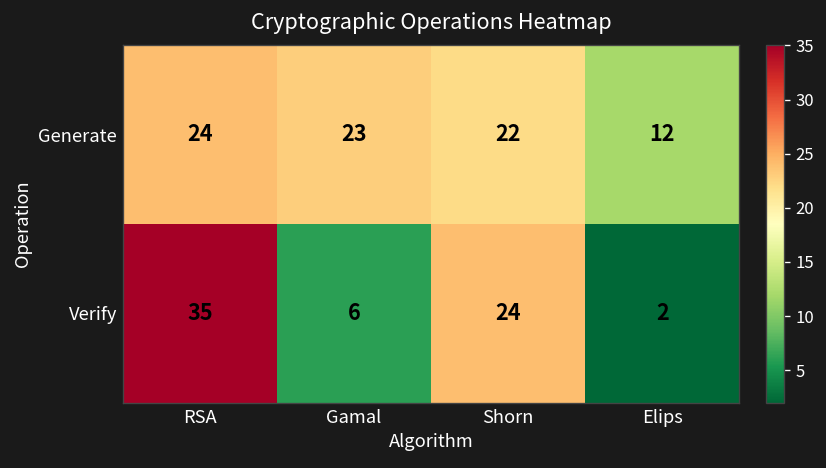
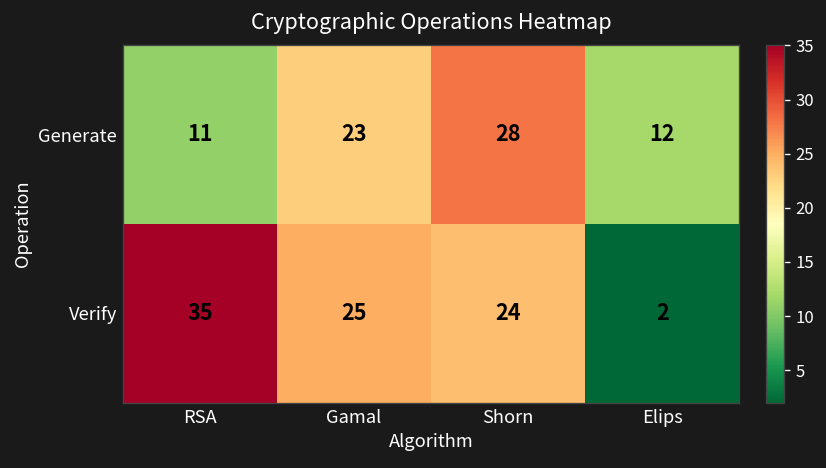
Generate, RSA: 24 -> 11
Generate, Shorn: 22 -> 28
Verify, Gamal: 6 -> 25
